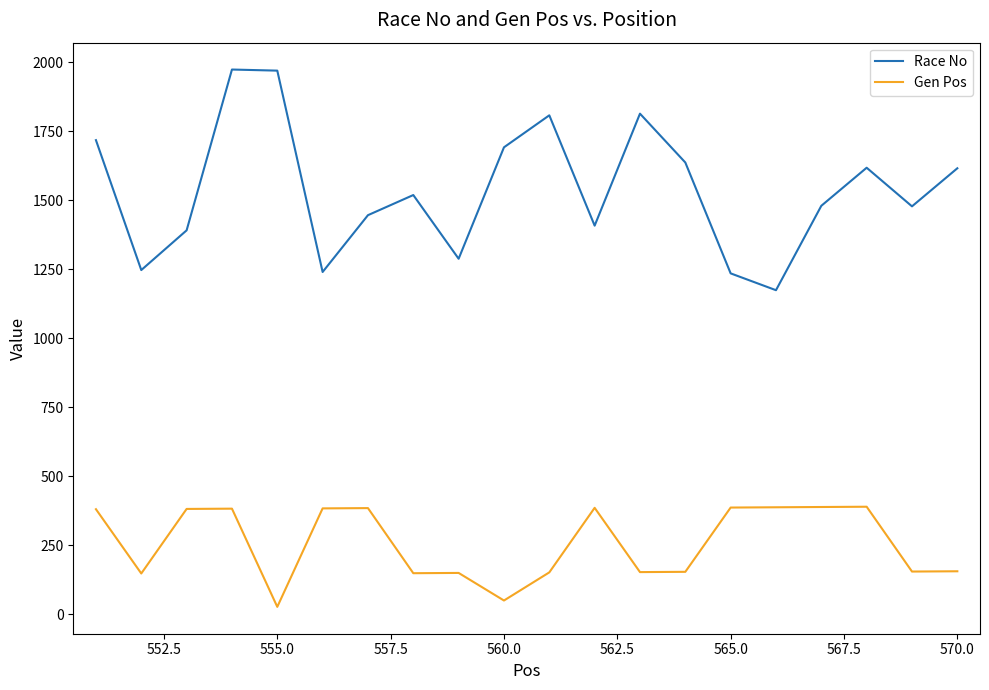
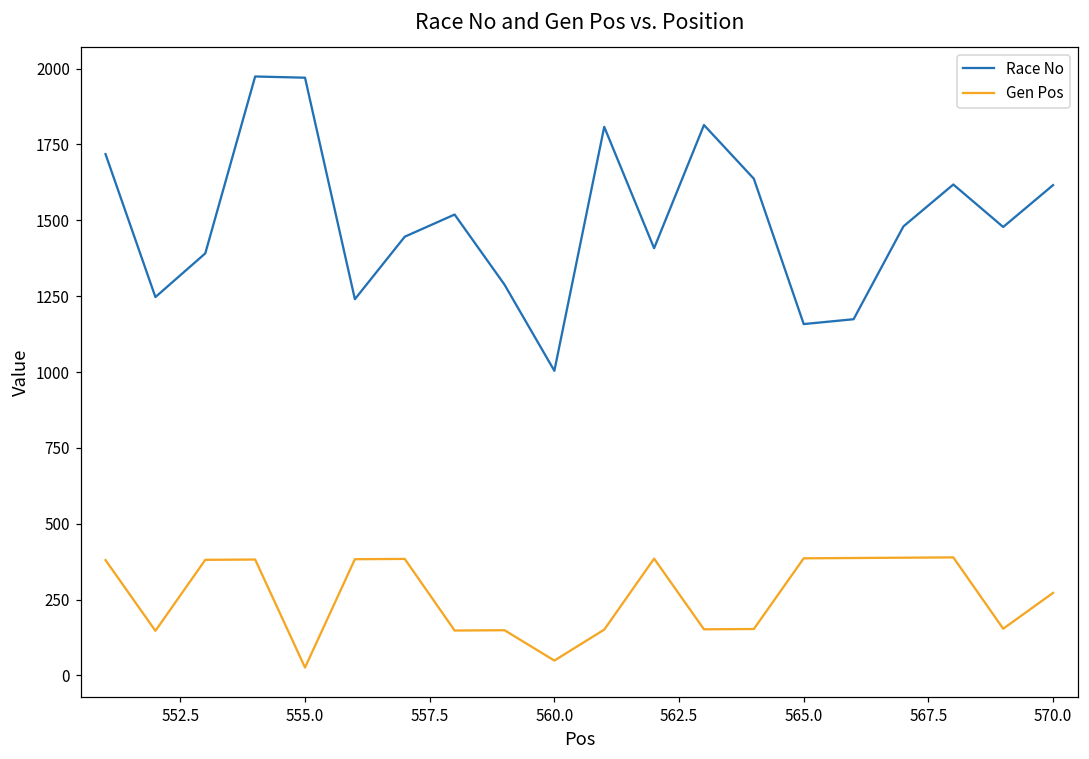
Race No, 560.0: 1690 -> 1000
Race No, 565.0: 1240 -> 1160
Gen Pos, 570.0: 160 -> 270
